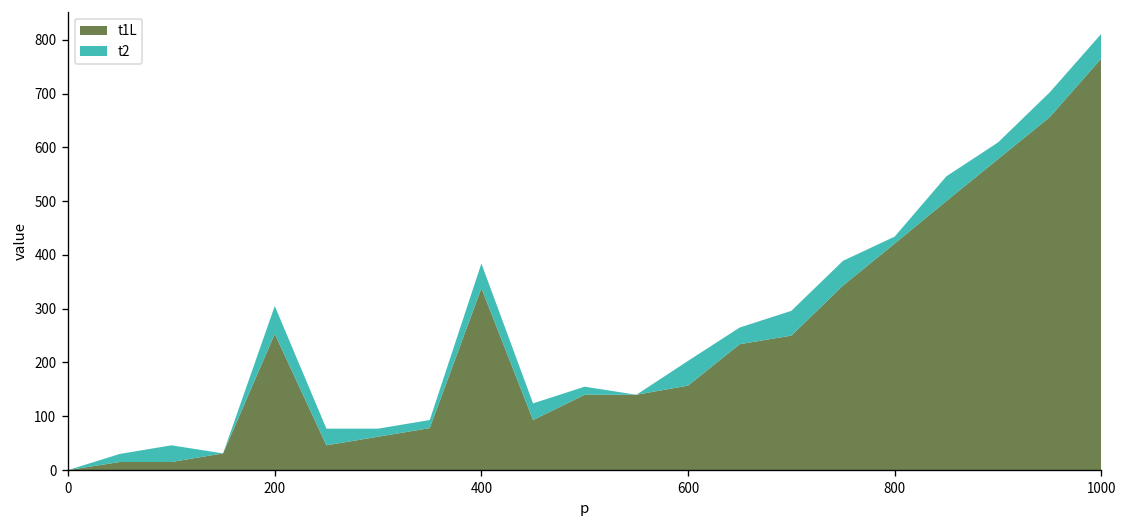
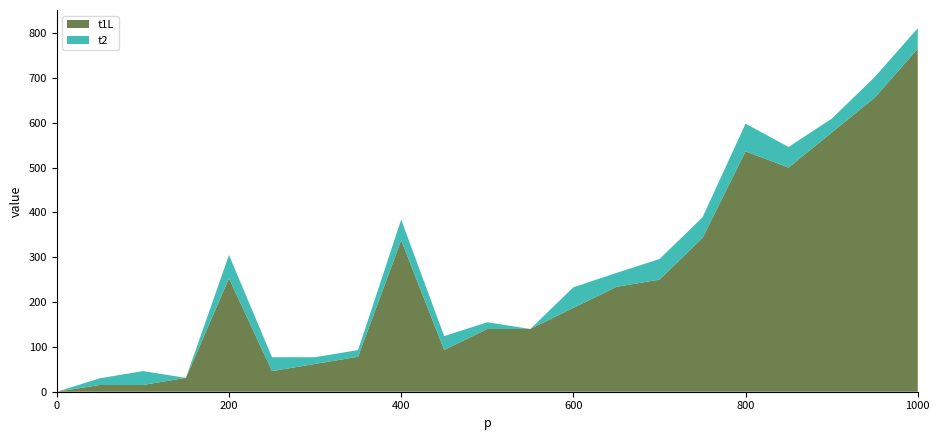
t1L, 600: 160 -> 190
t1L, 800: 420 -> 540
t2, 800: 10 -> 60
